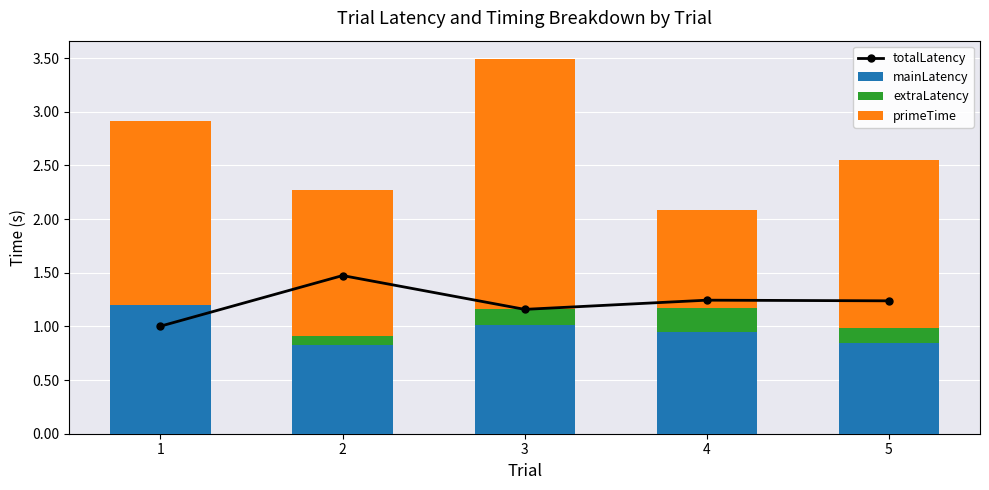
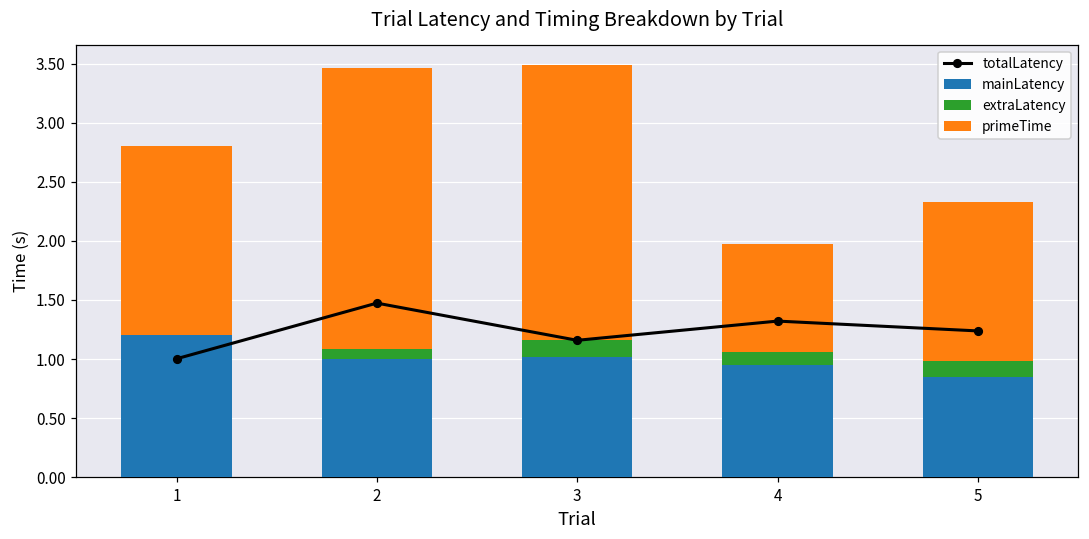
primeTime, 1: 1.71 -> 1.60
mainLatency, 2: 0.83 -> 1.00
primeTime, 2: 1.36 -> 2.38
totalLatency, 4: 1.24 -> 1.32
extraLatency, 4: 0.22 -> 0.11
primeTime, 5: 1.56 -> 1.34
